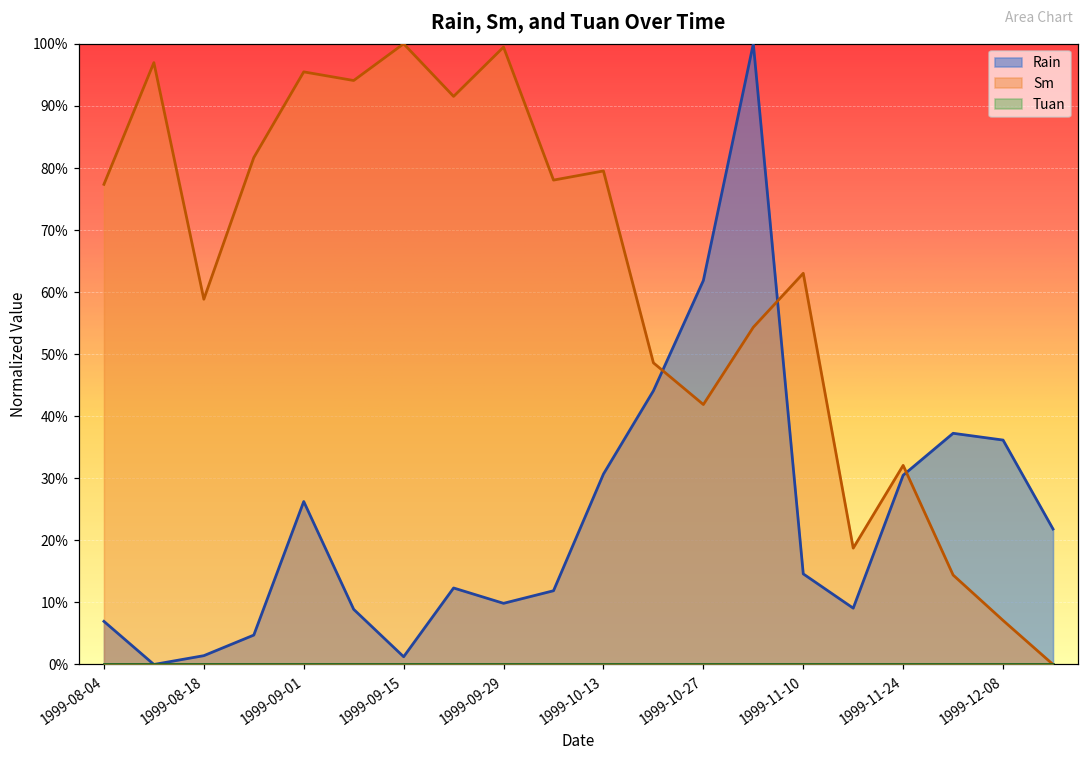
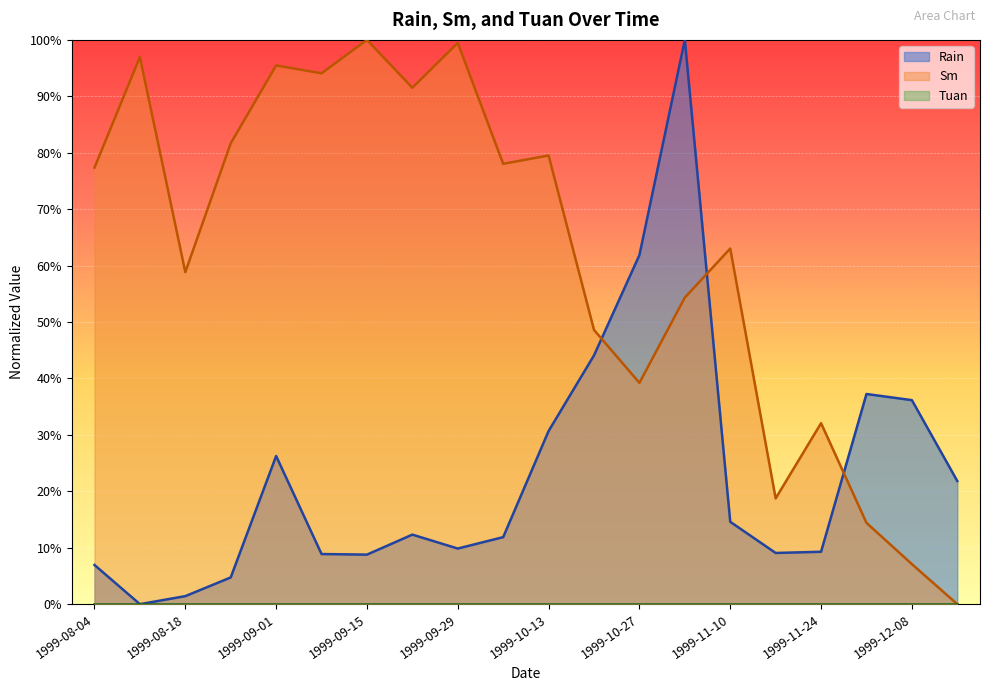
Rain, 1999-09-15: 1% -> 9%
Sm, 1999-10-27: 42% -> 39%
Rain, 1999-11-24: 30% -> 9%
